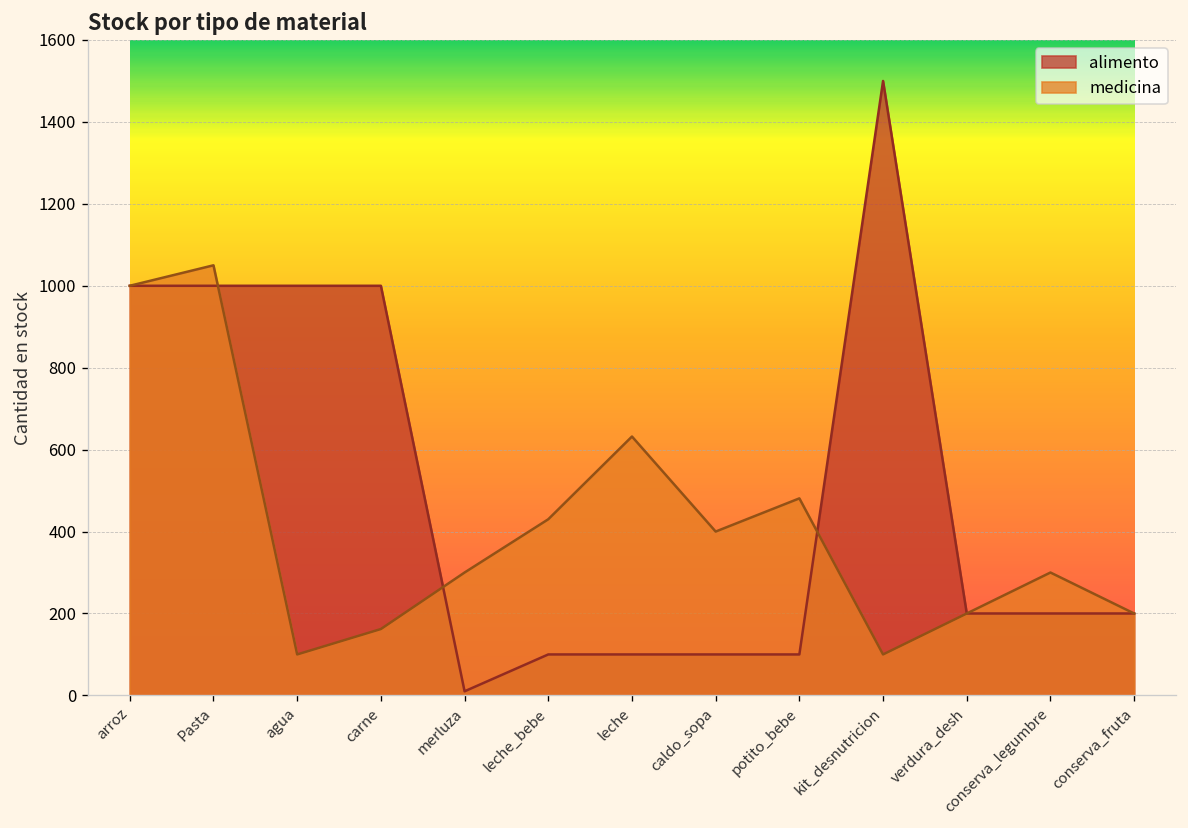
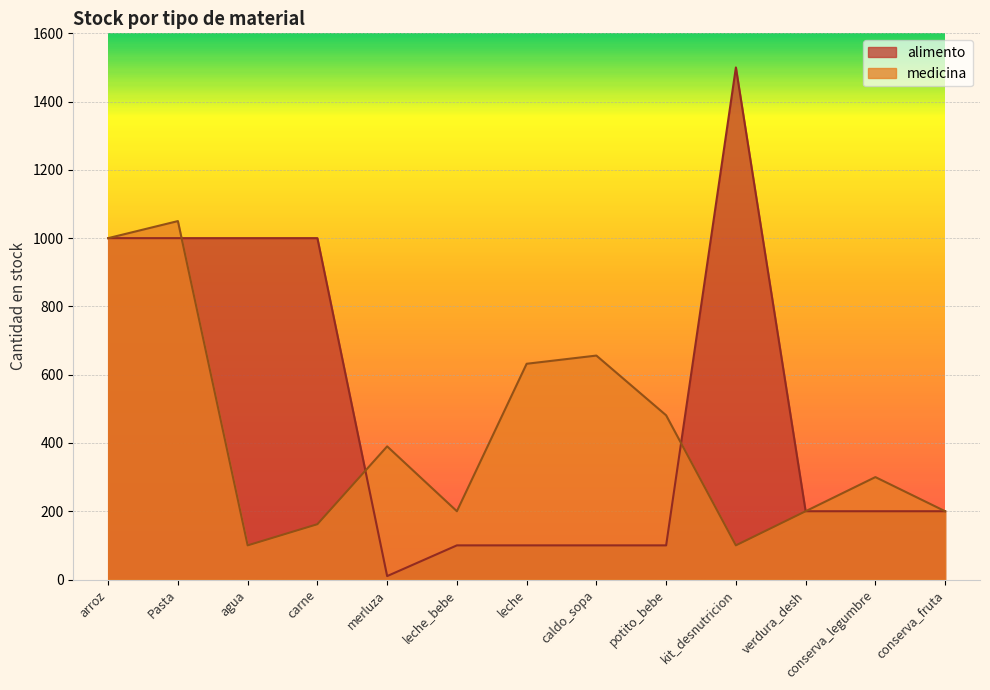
medicina, merluza: 300 -> 390
medicina, leche_bebe: 430 -> 200
medicina, caldo_sopa: 400 -> 660
